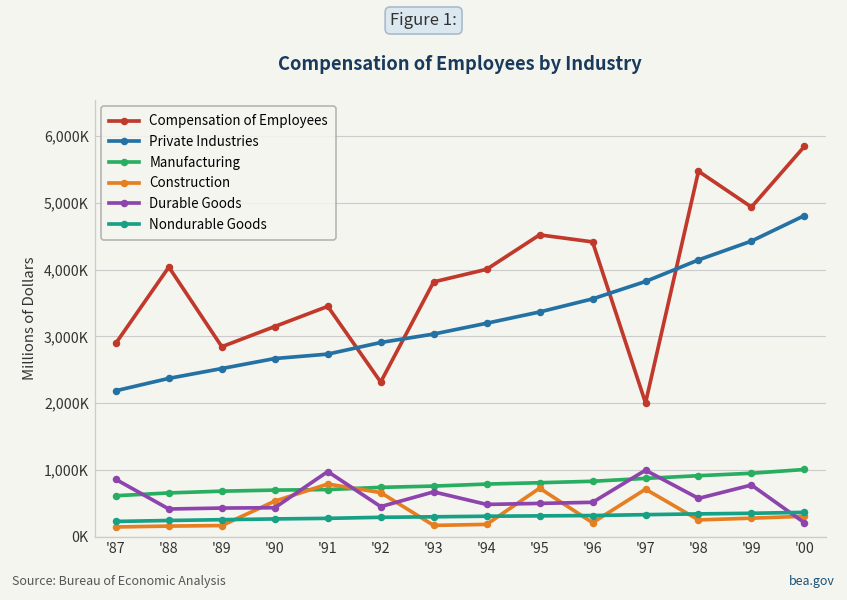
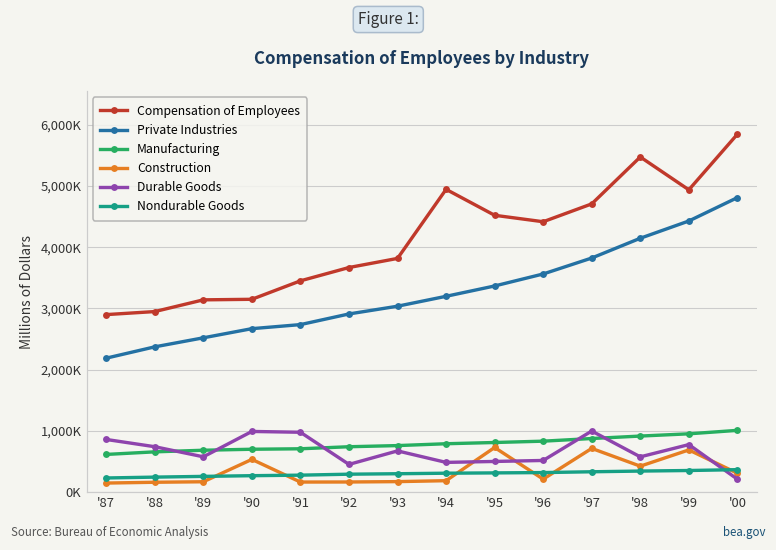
Compensation of Employees, '88: 4,000,000 -> 2,900,000
Durable Goods, '88: 400,000 -> 700,000
Compensation of Employees, '89: 2,800,000 -> 3,100,000
Durable Goods, '89: 400,000 -> 600,000
Durable Goods, '90: 400,000 -> 1,000,000
Construction, '91: 800,000 -> 200,000
Compensation of Employees, '92: 2,300,000 -> 3,700,000
Construction, '92: 700,000 -> 200,000
Compensation of Employees, '94: 4,000,000 -> 4,900,000
Compensation of Employees, '97: 2,000,000 -> 4,700,000
Construction, '98: 200,000 -> 400,000
Construction, '99: 300,000 -> 700,000
